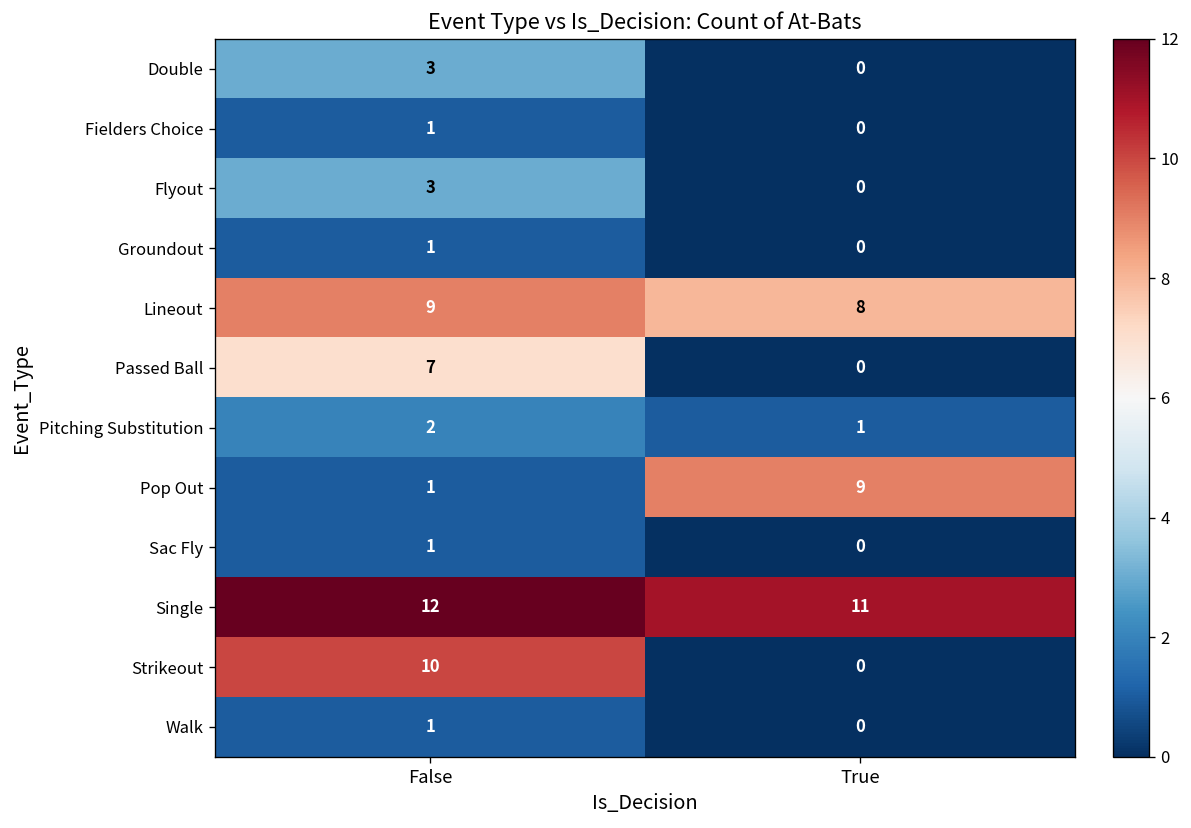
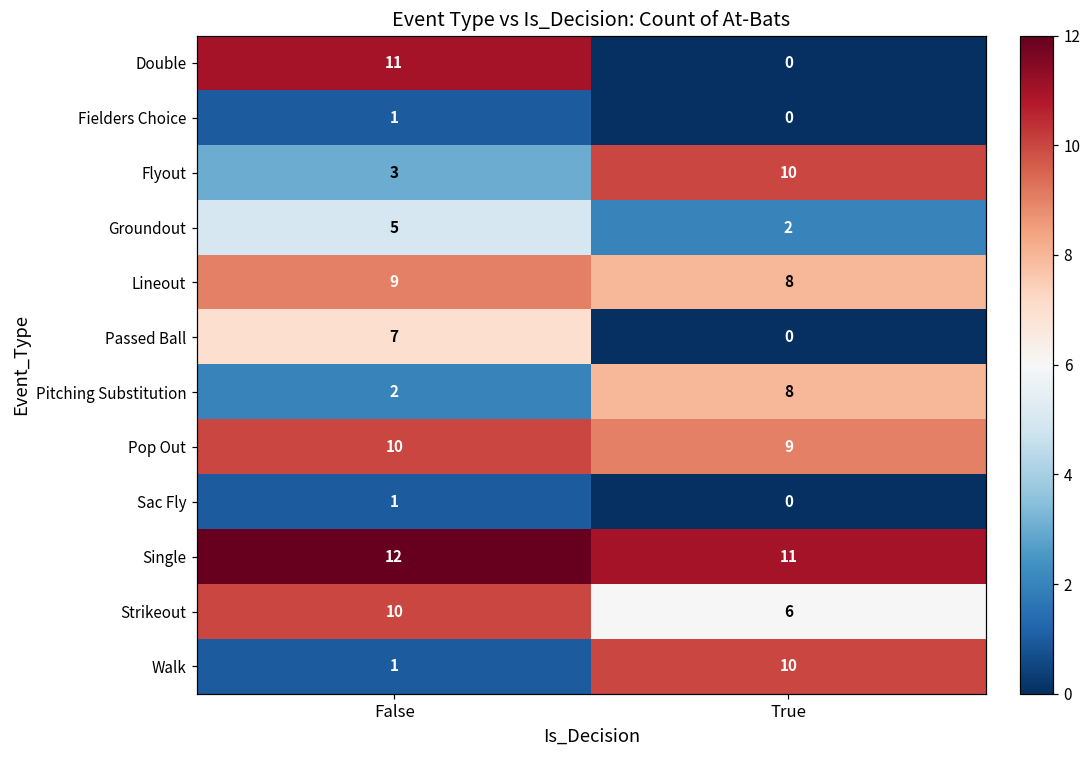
Double, False: 3 -> 11
Flyout, True: 0 -> 10
Groundout, False: 1 -> 5
Groundout, True: 0 -> 2
Pitching Substitution, True: 1 -> 8
Pop Out, False: 1 -> 10
Strikeout, True: 0 -> 6
Walk, True: 0 -> 10
